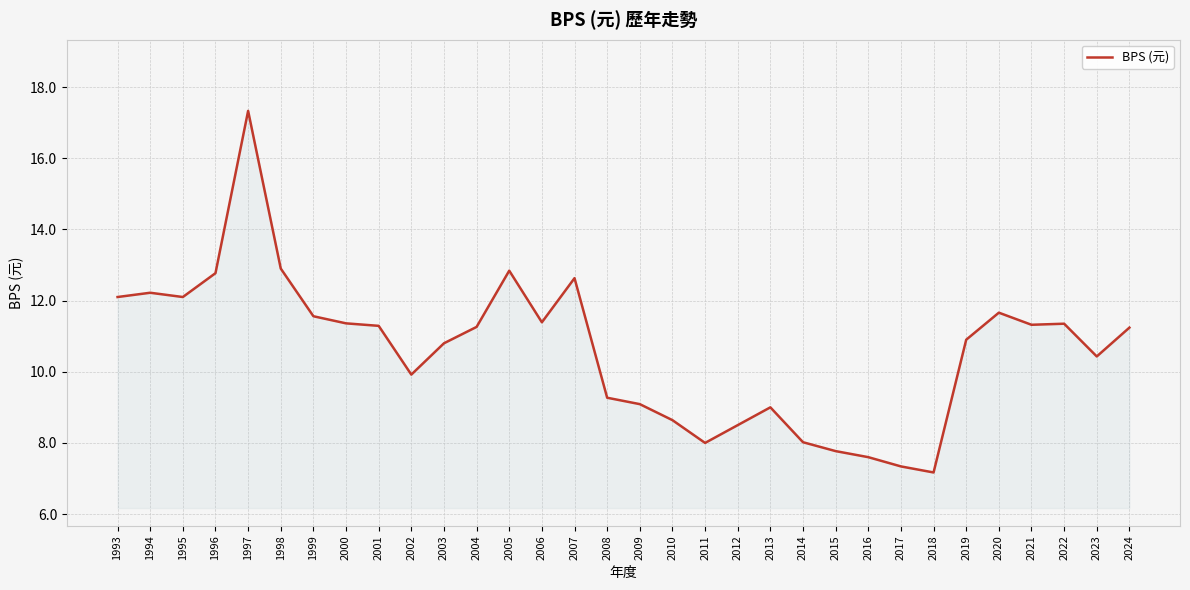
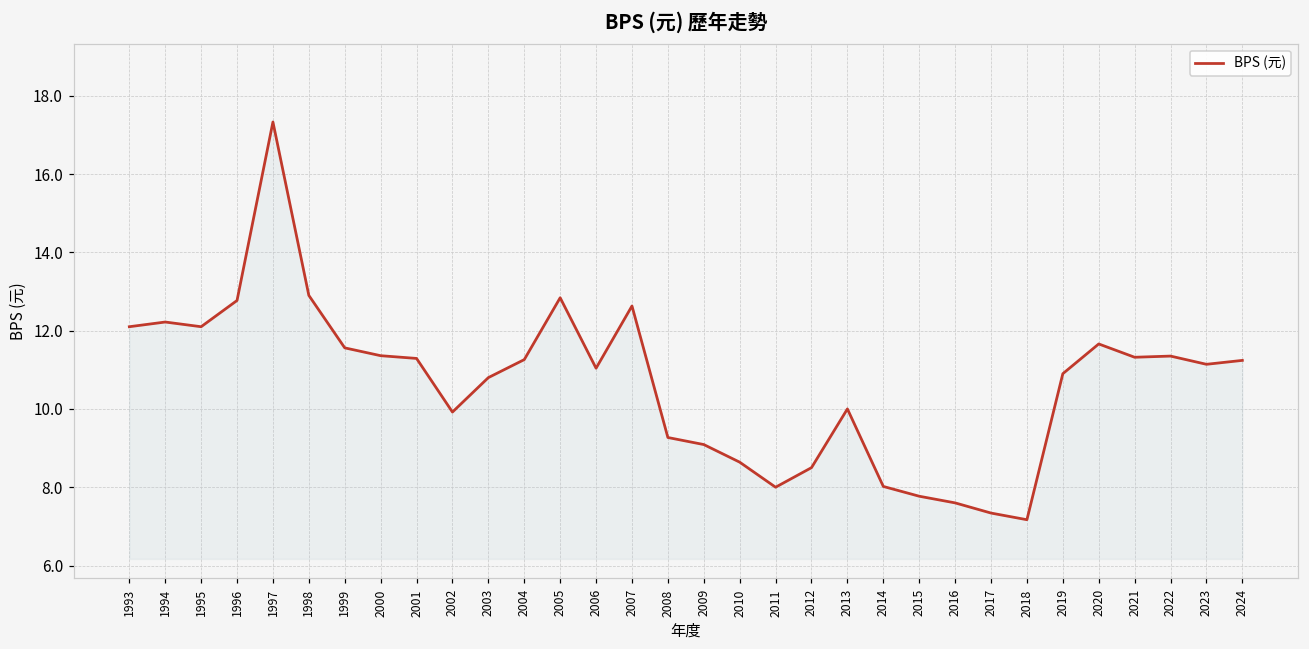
2006: 11.4 -> 11.0
2013: 9 -> 10
2023: 10.4 -> 11.1
